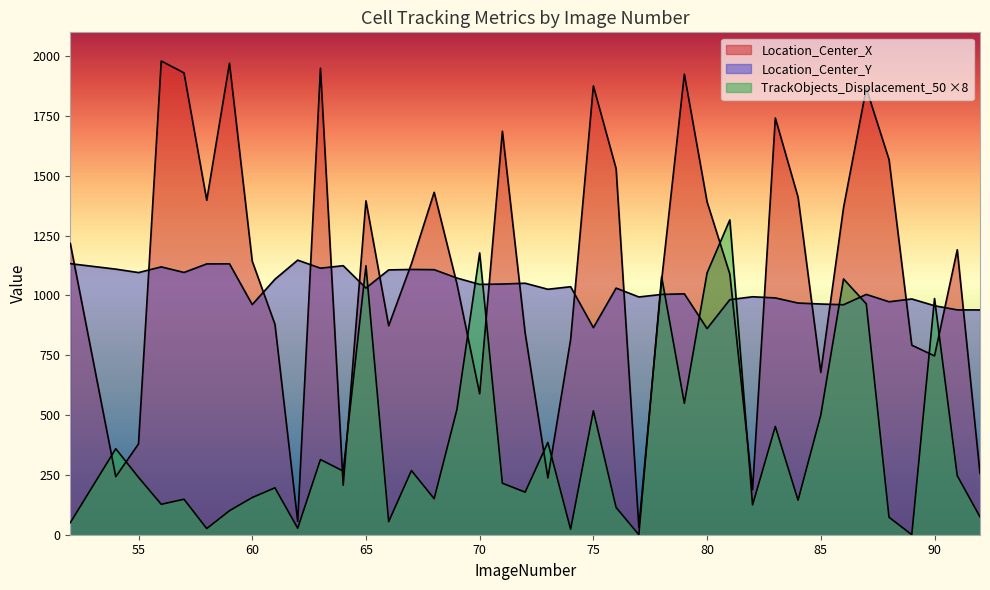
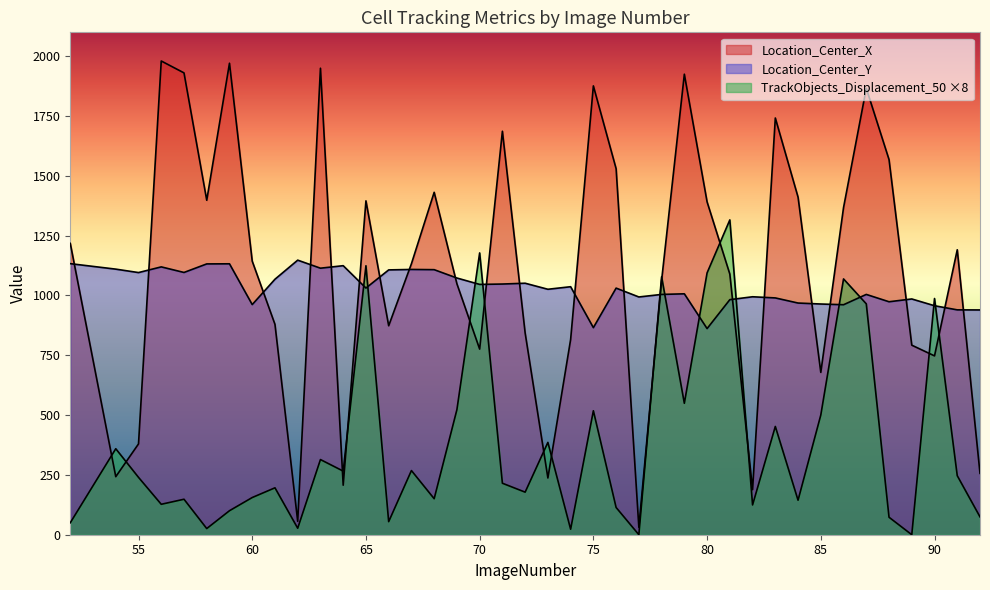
Location_Center_X, 70: 590 -> 780
